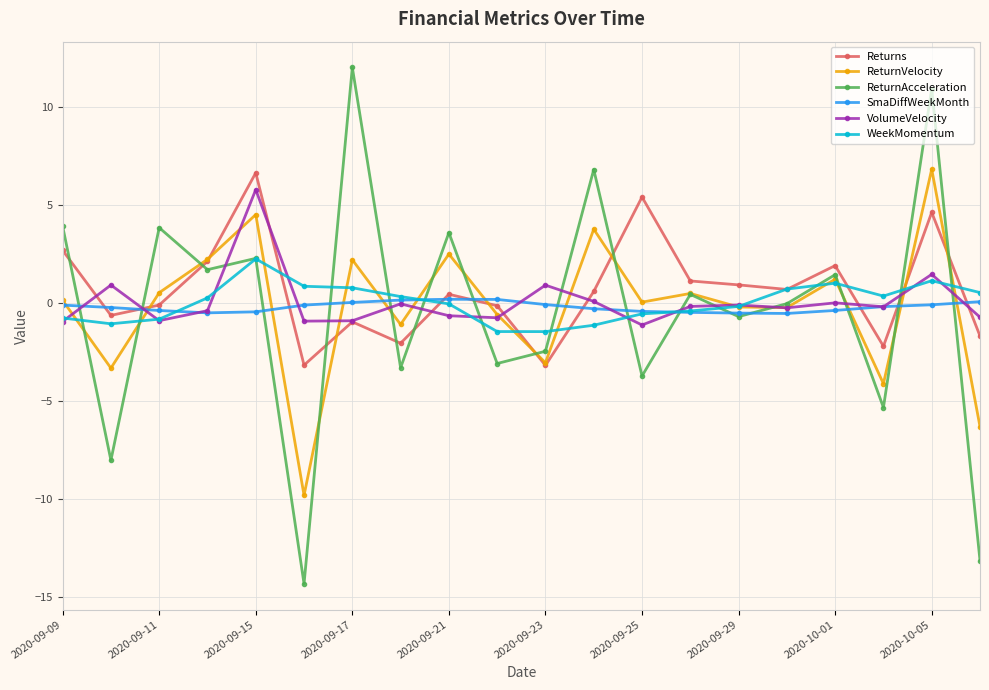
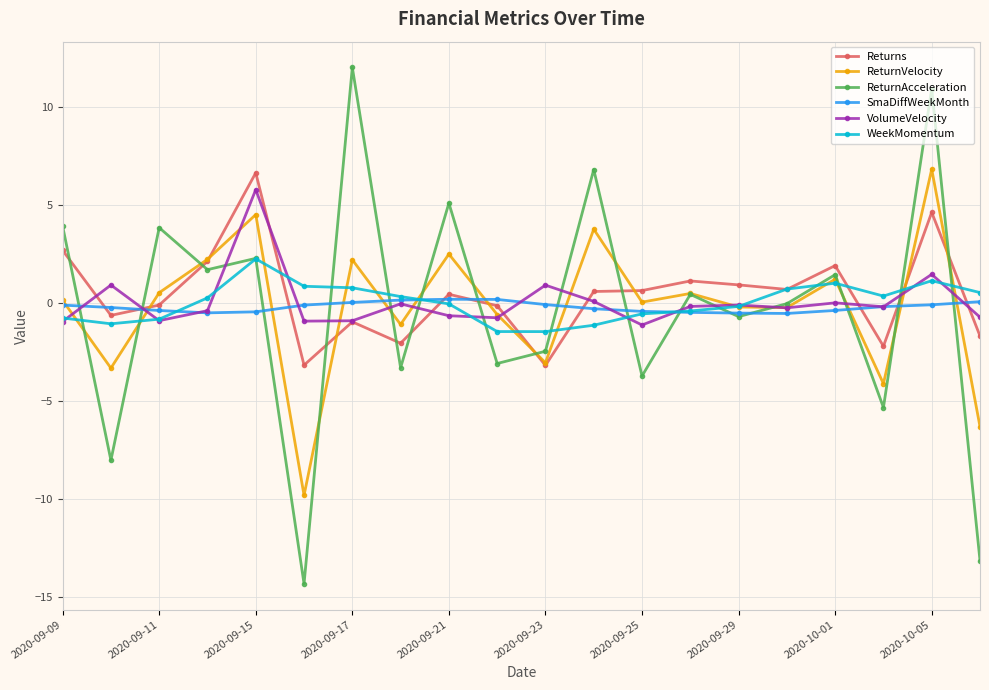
ReturnAcceleration, 2020-09-21: 3.6 -> 5.1
Returns, 2020-09-25: 5.4 -> 0.6
